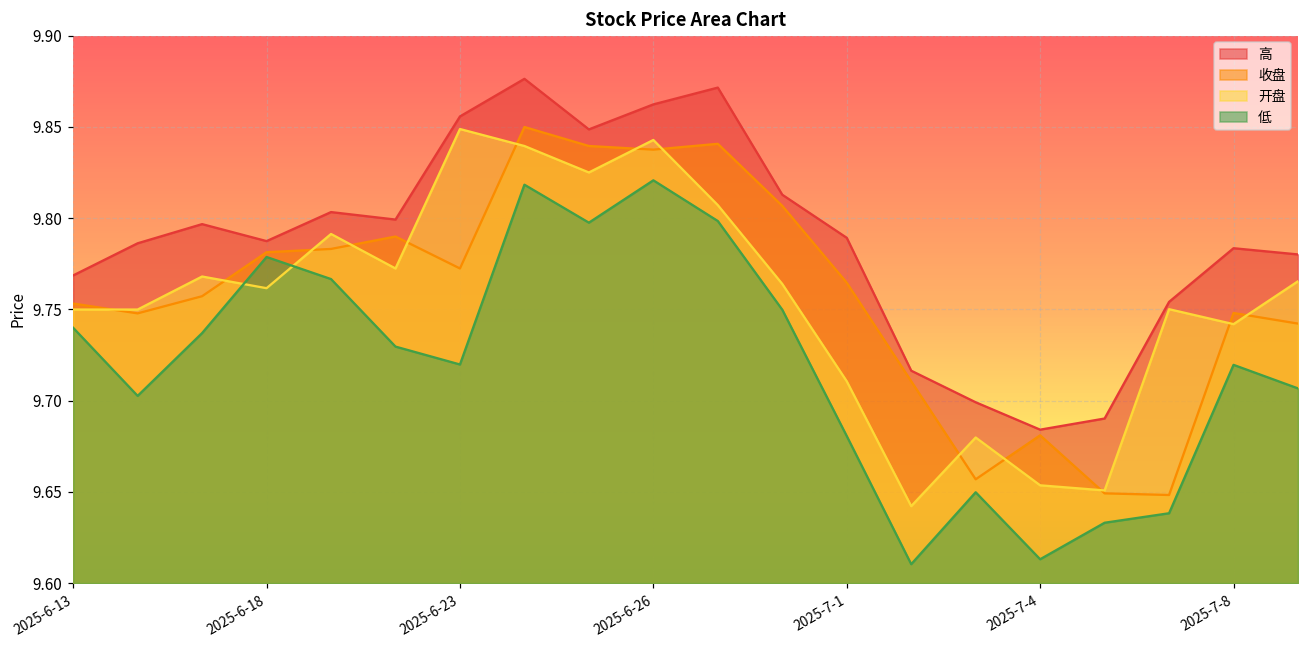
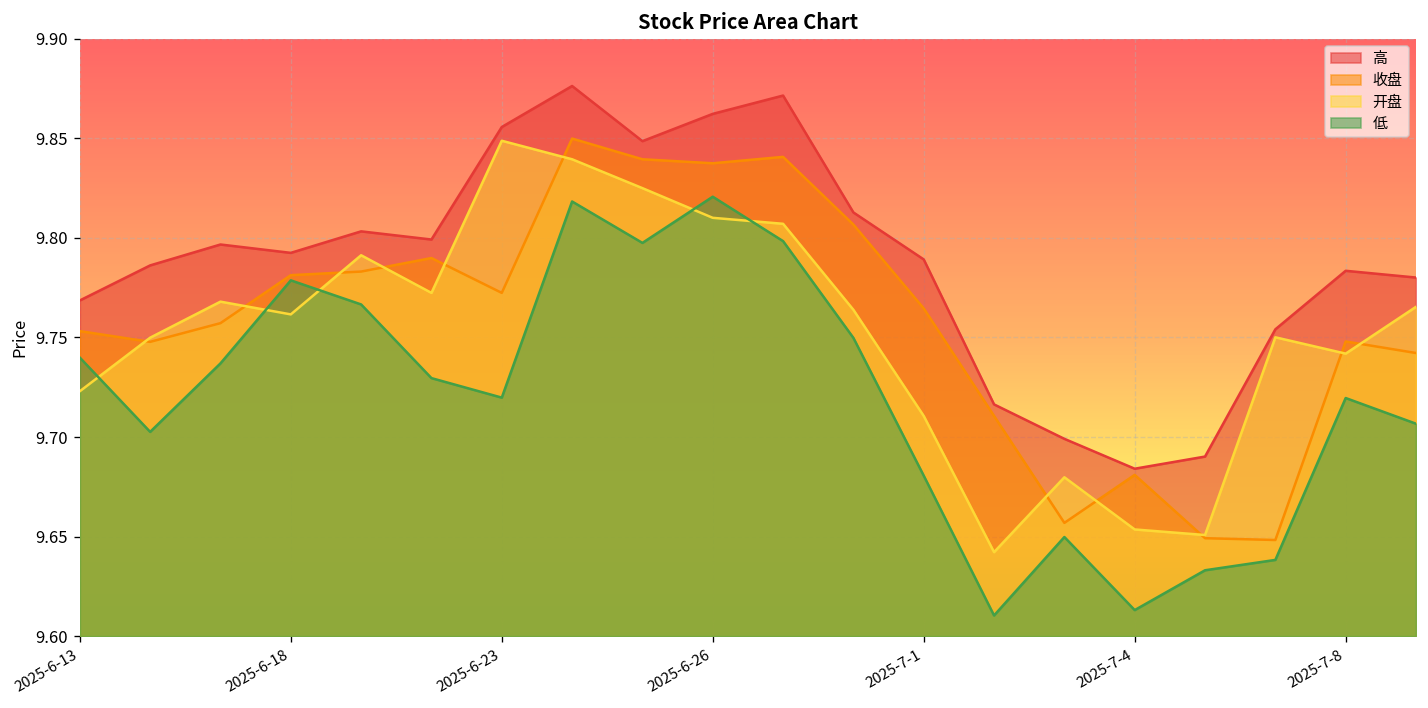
开盘, 2025-6-13: 9.750 -> 9.723
高, 2025-6-18: 9.787 -> 9.793
开盘, 2025-6-26: 9.843 -> 9.810
